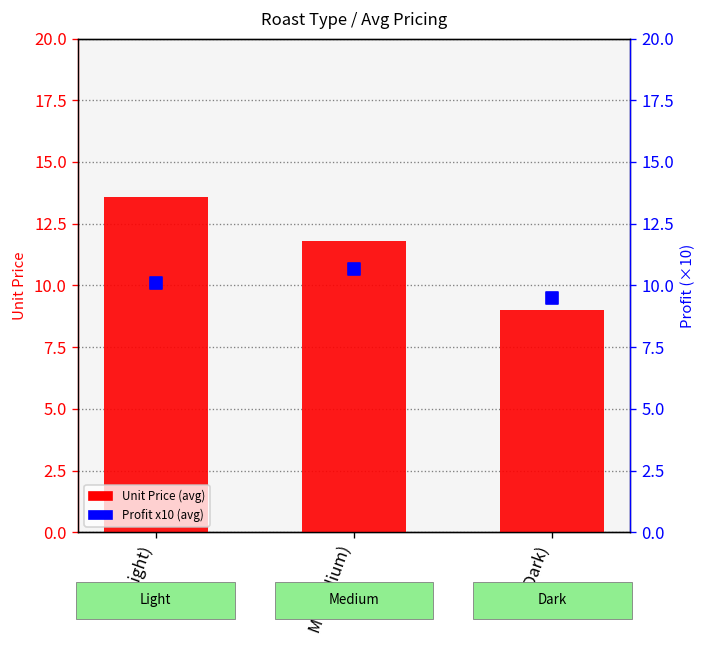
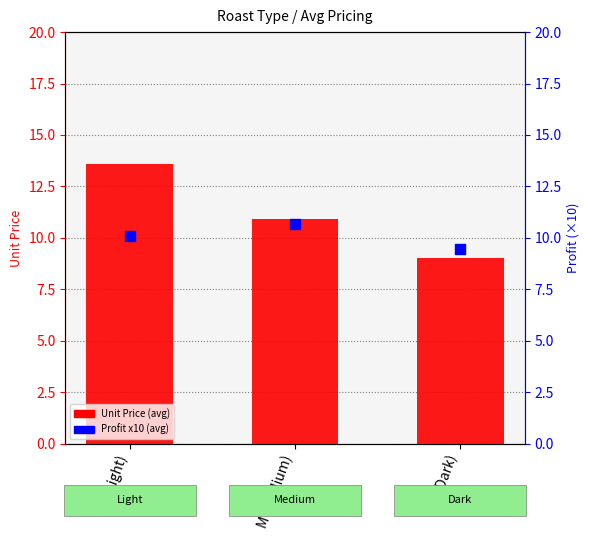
Unit Price (avg), M (Medium): 11.8 -> 10.9
